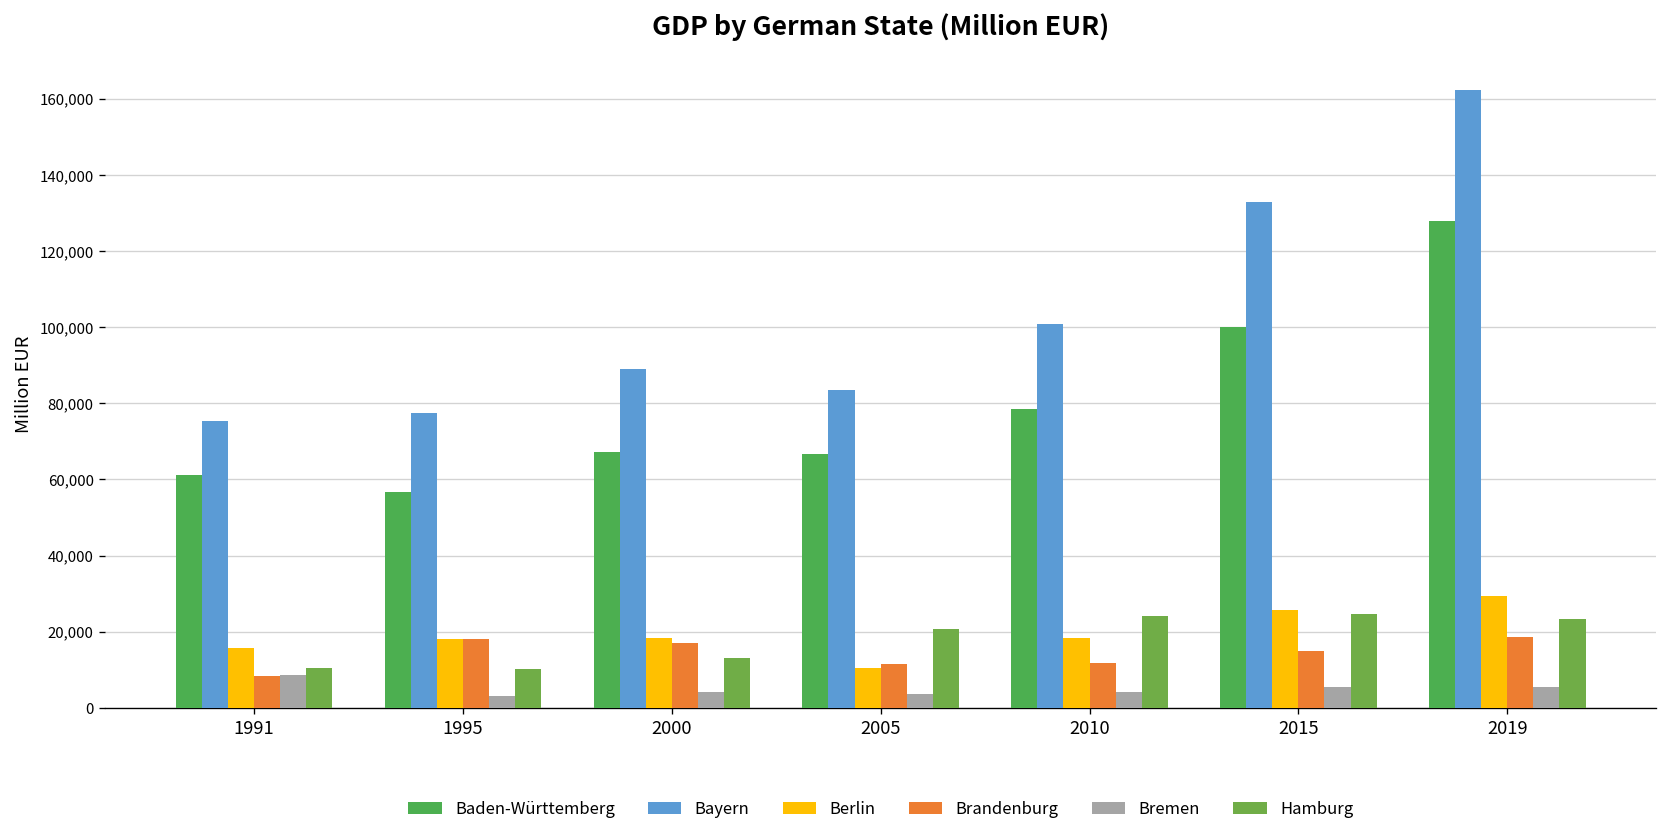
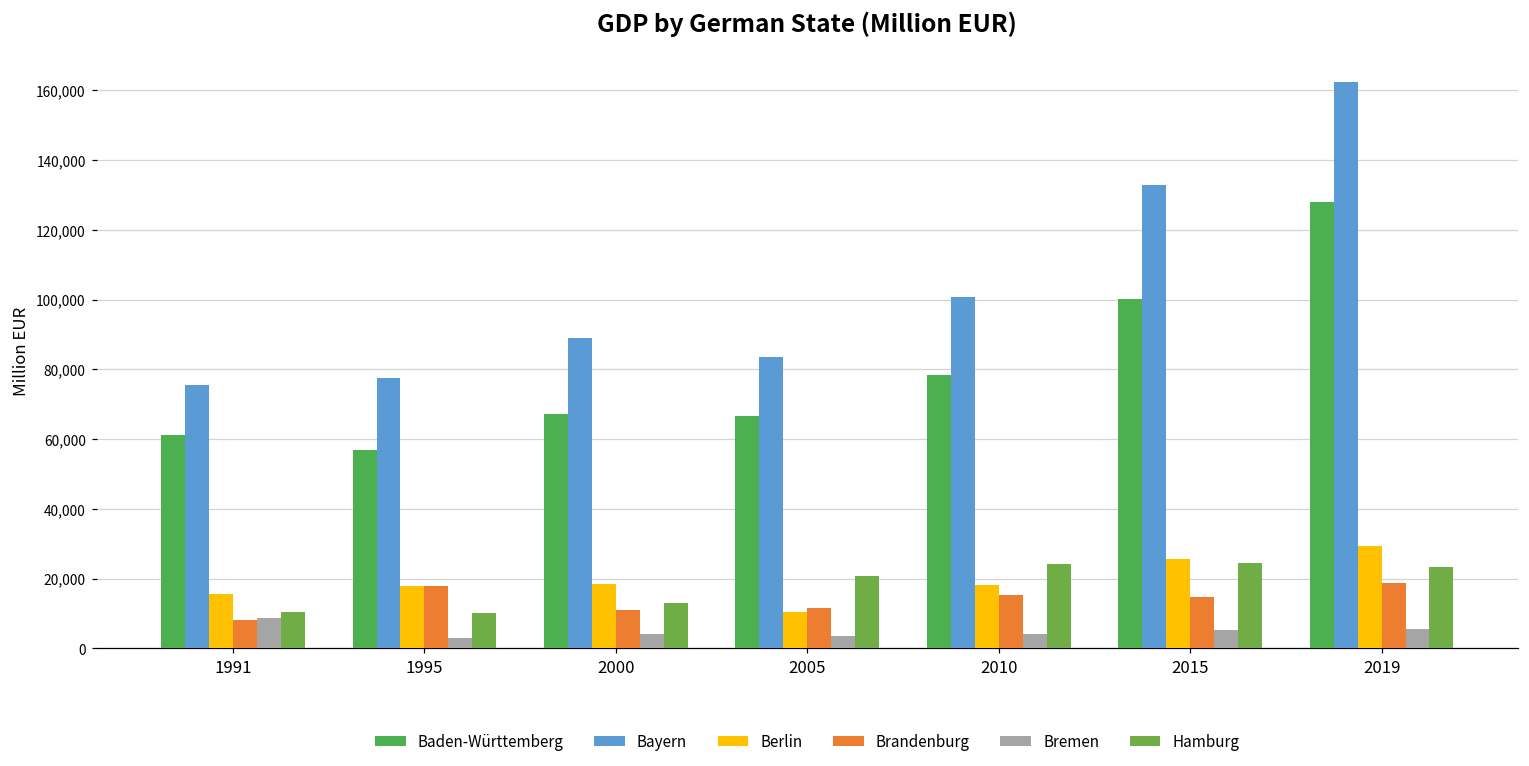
Brandenburg, 2000: 17,000 -> 11,000
Brandenburg, 2010: 12,000 -> 15,000
